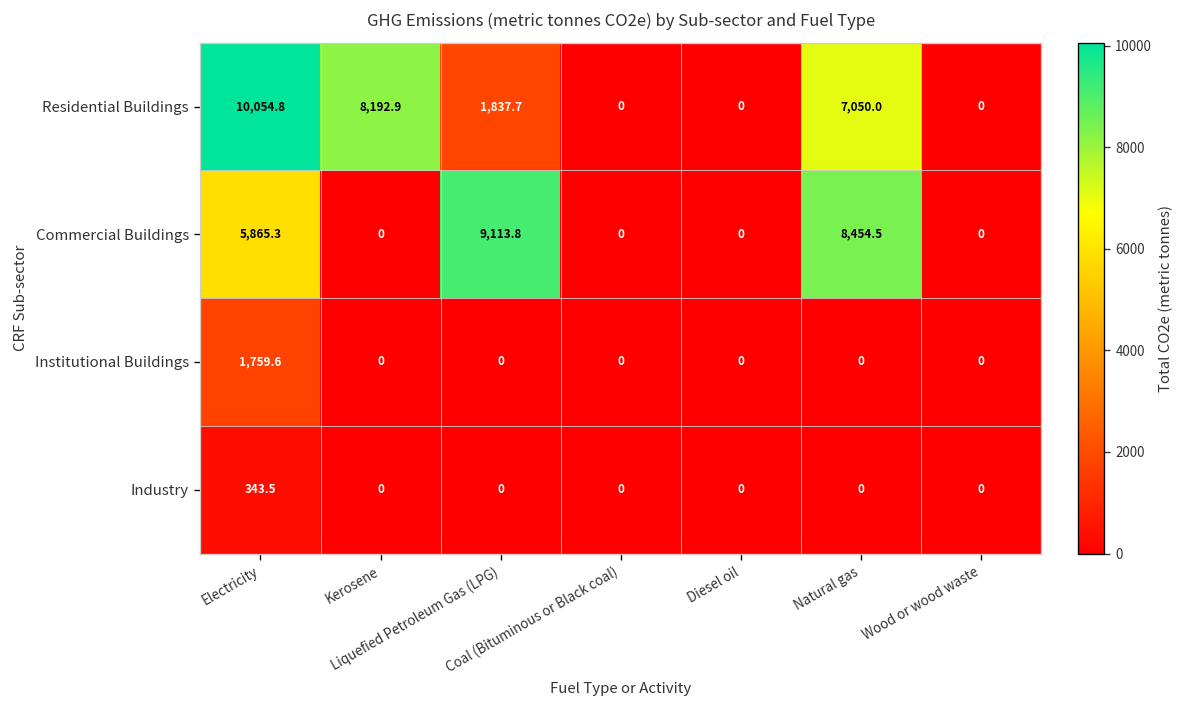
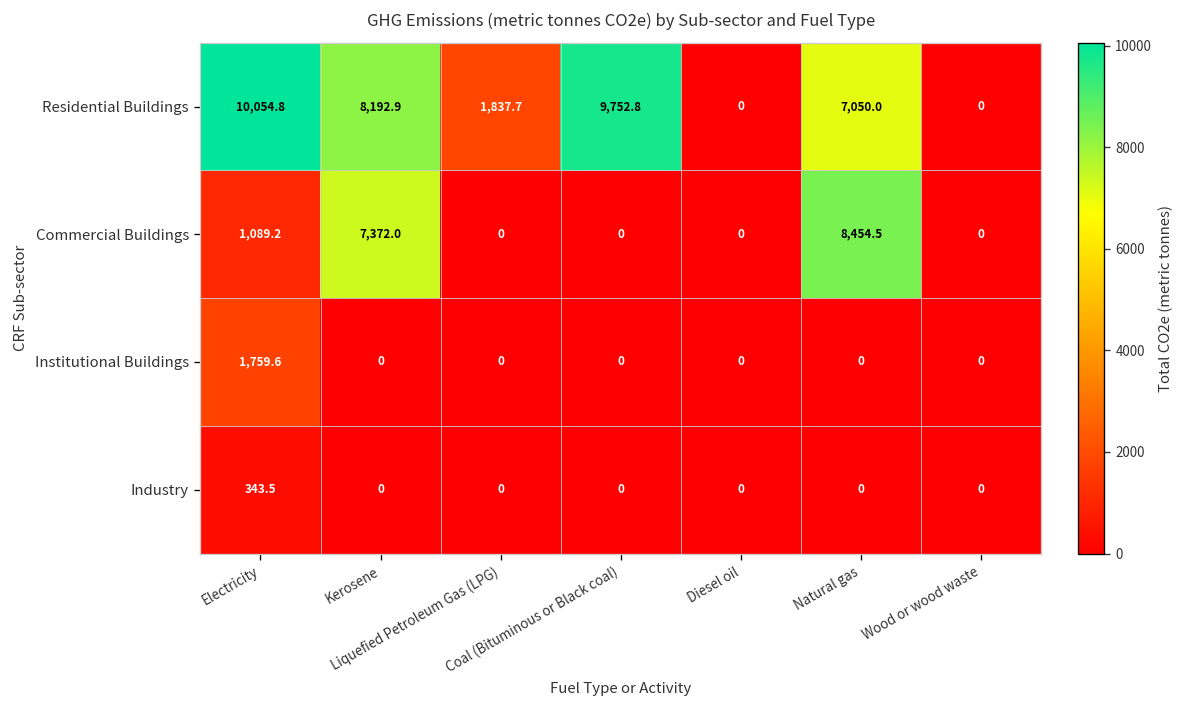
Residential Buildings, Coal (Bituminous or Black coal): 0 -> 9,752.8
Commercial Buildings, Electricity: 5,865.3 -> 1,089.2
Commercial Buildings, Kerosene: 0 -> 7,372.0
Commercial Buildings, Liquefied Petroleum Gas (LPG): 9,113.8 -> 0
